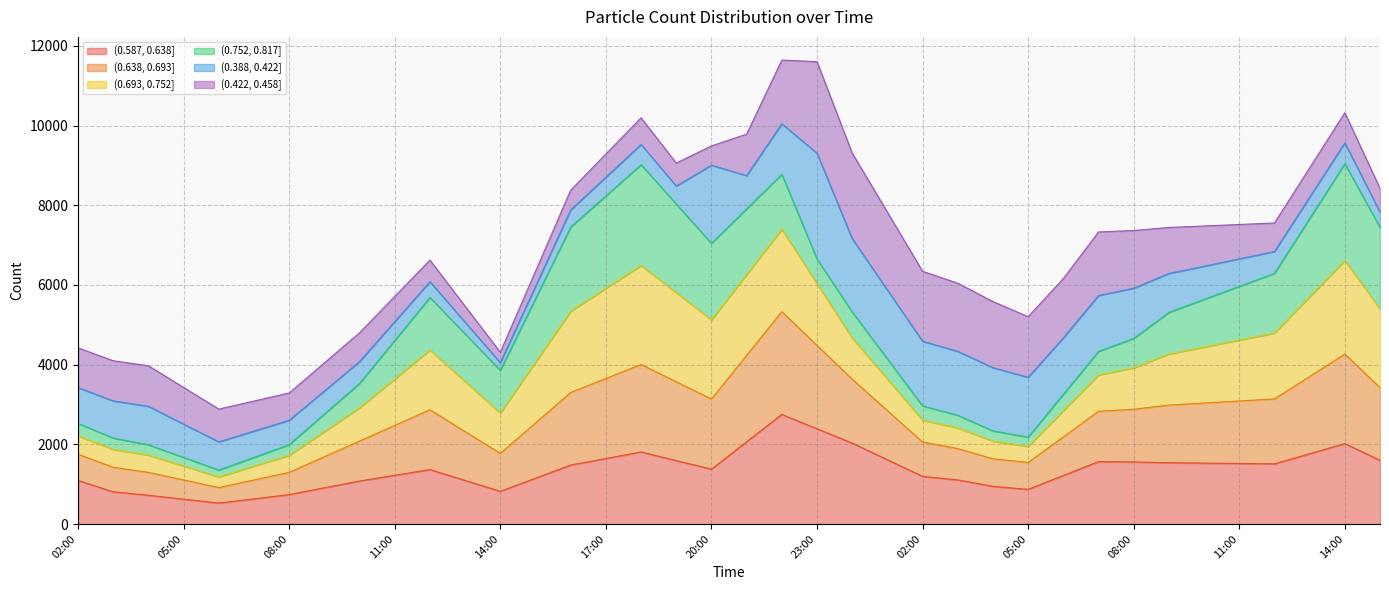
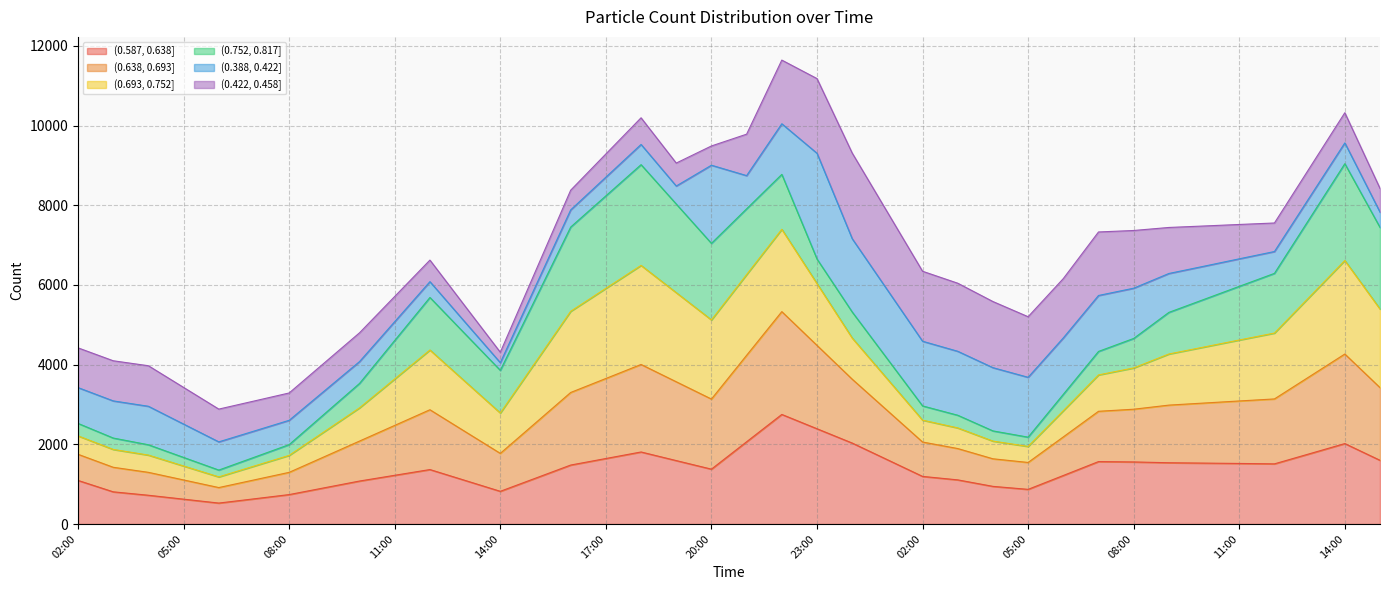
(0.422, 0.458], 23:00: 2300 -> 1900
